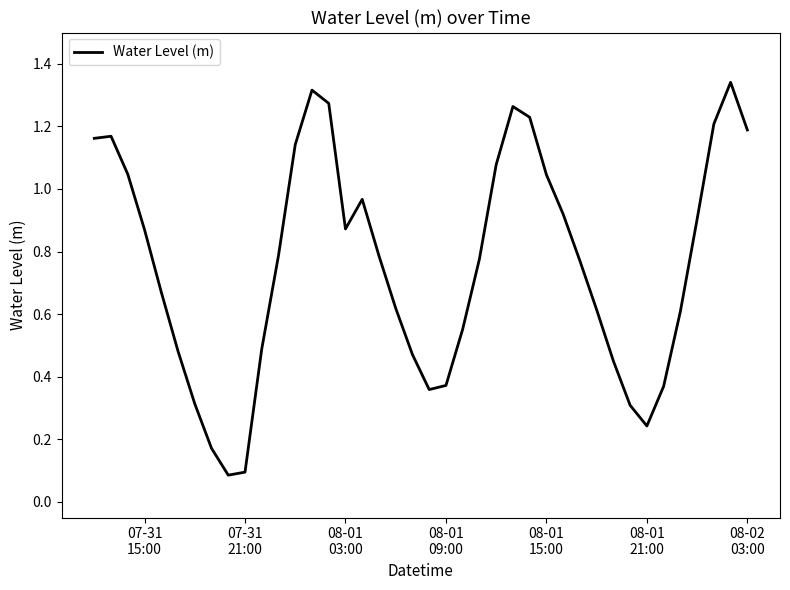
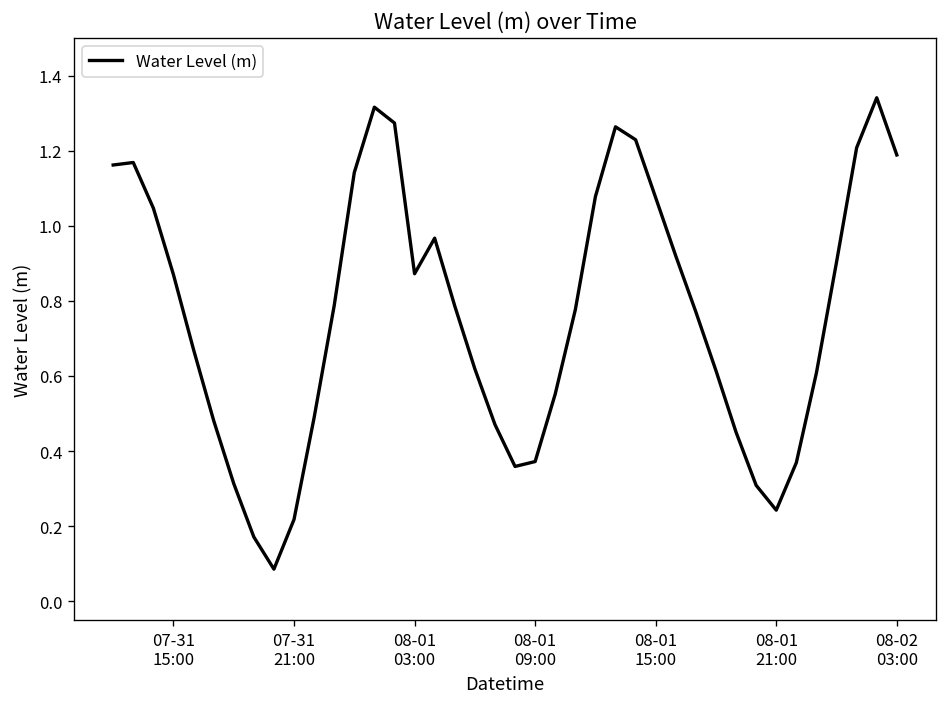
07-31 21:00: 0.10 -> 0.22
08-01 15:00: 1.05 -> 1.07
